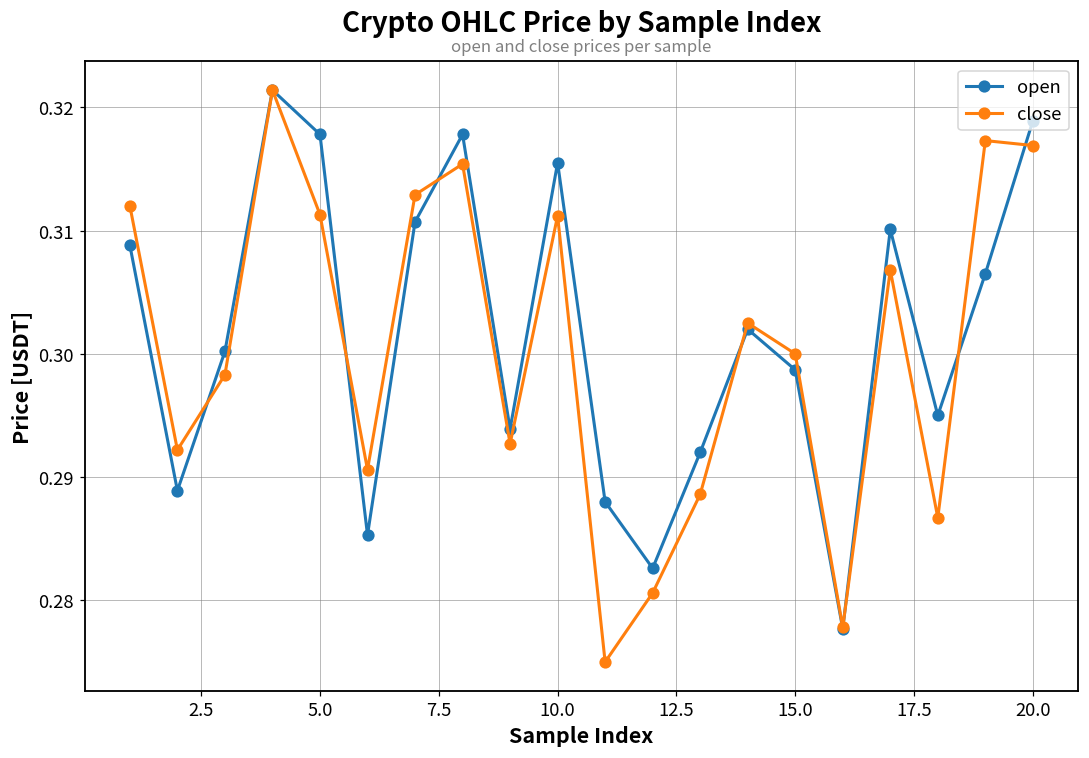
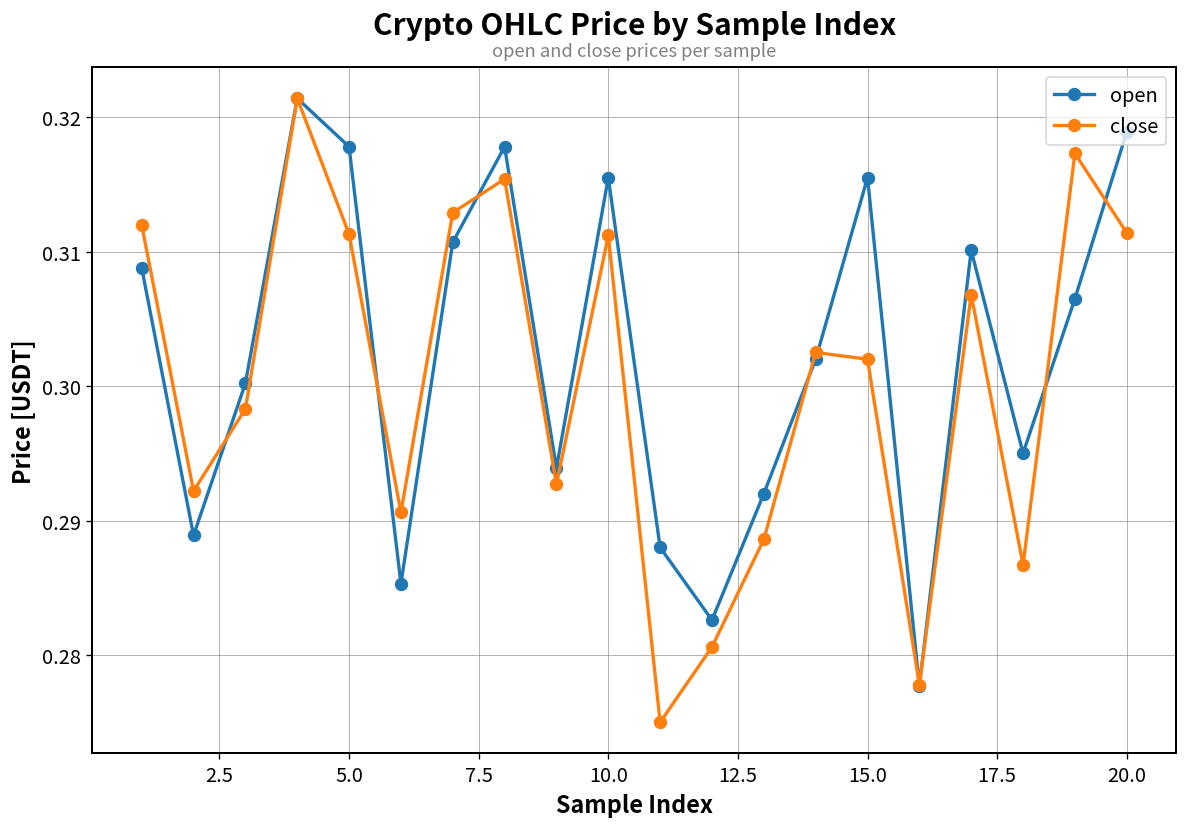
open, 15.0: 0.2987 -> 0.3155
close, 15.0: 0.300 -> 0.302
close, 20.0: 0.3169 -> 0.3114
